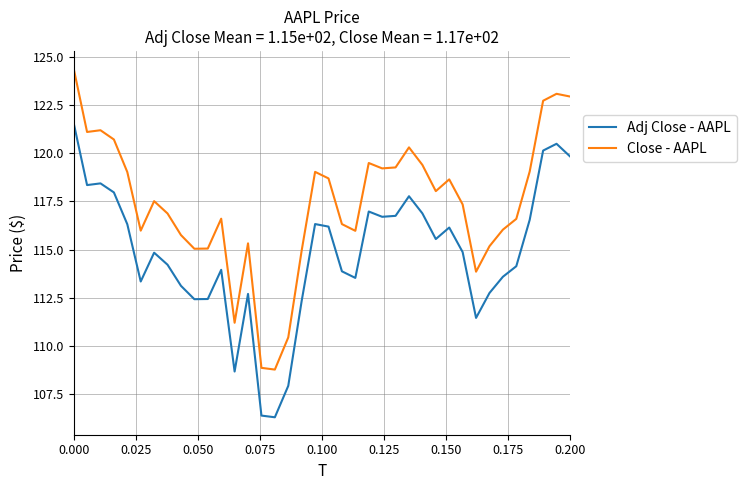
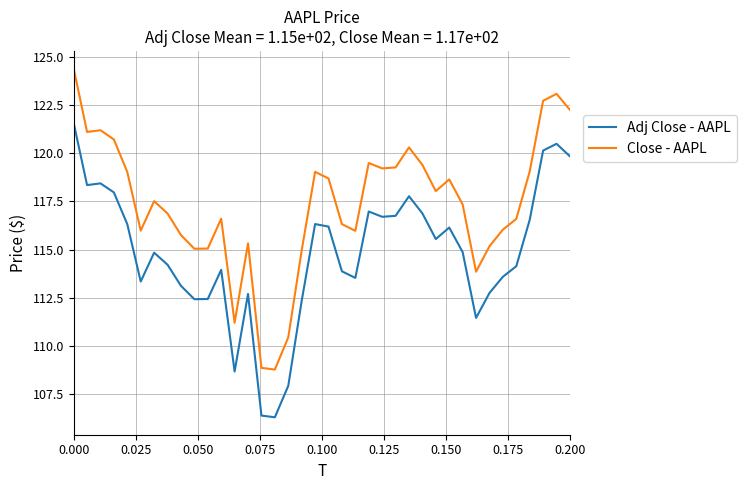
Close - AAPL, 0.200: 122.9 -> 122.2
